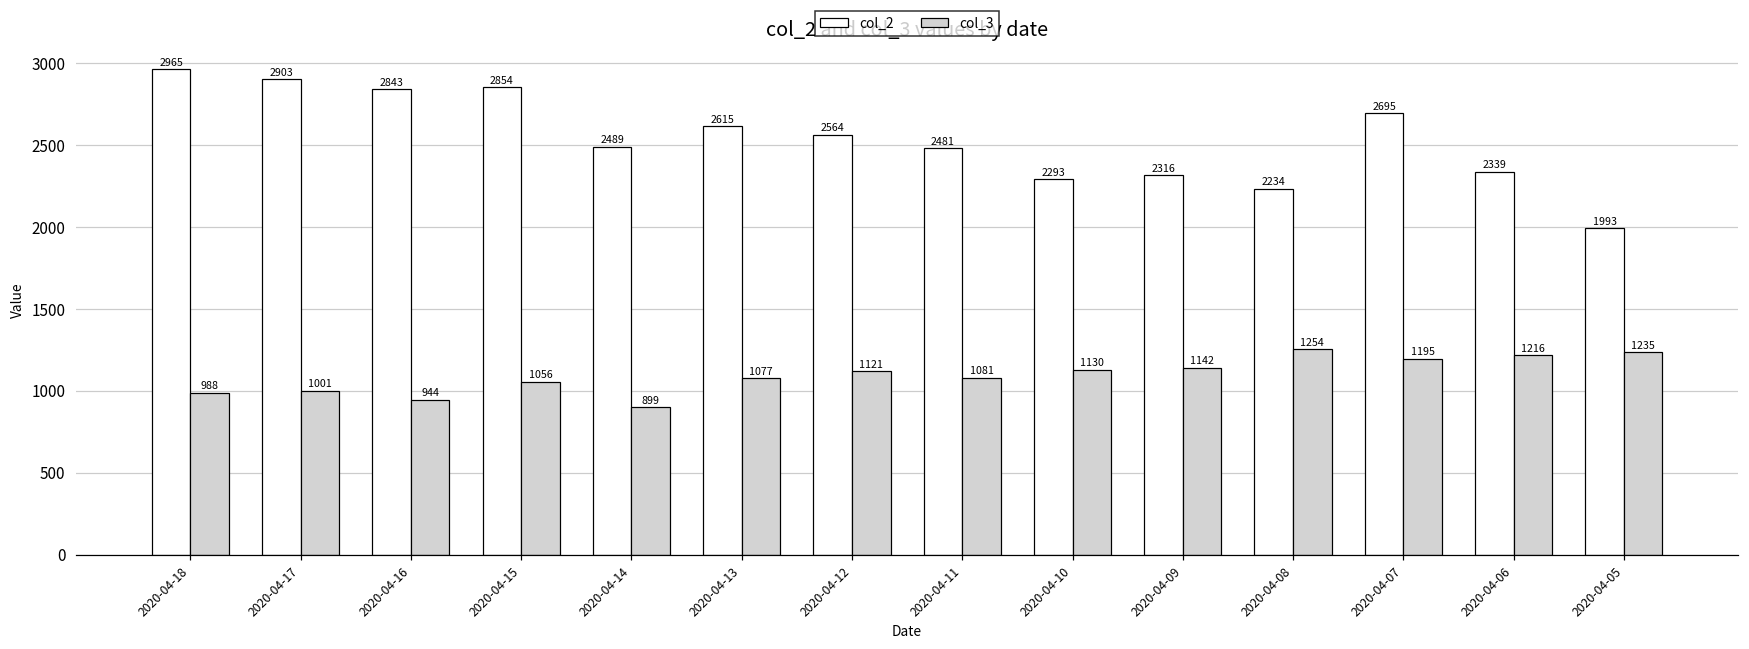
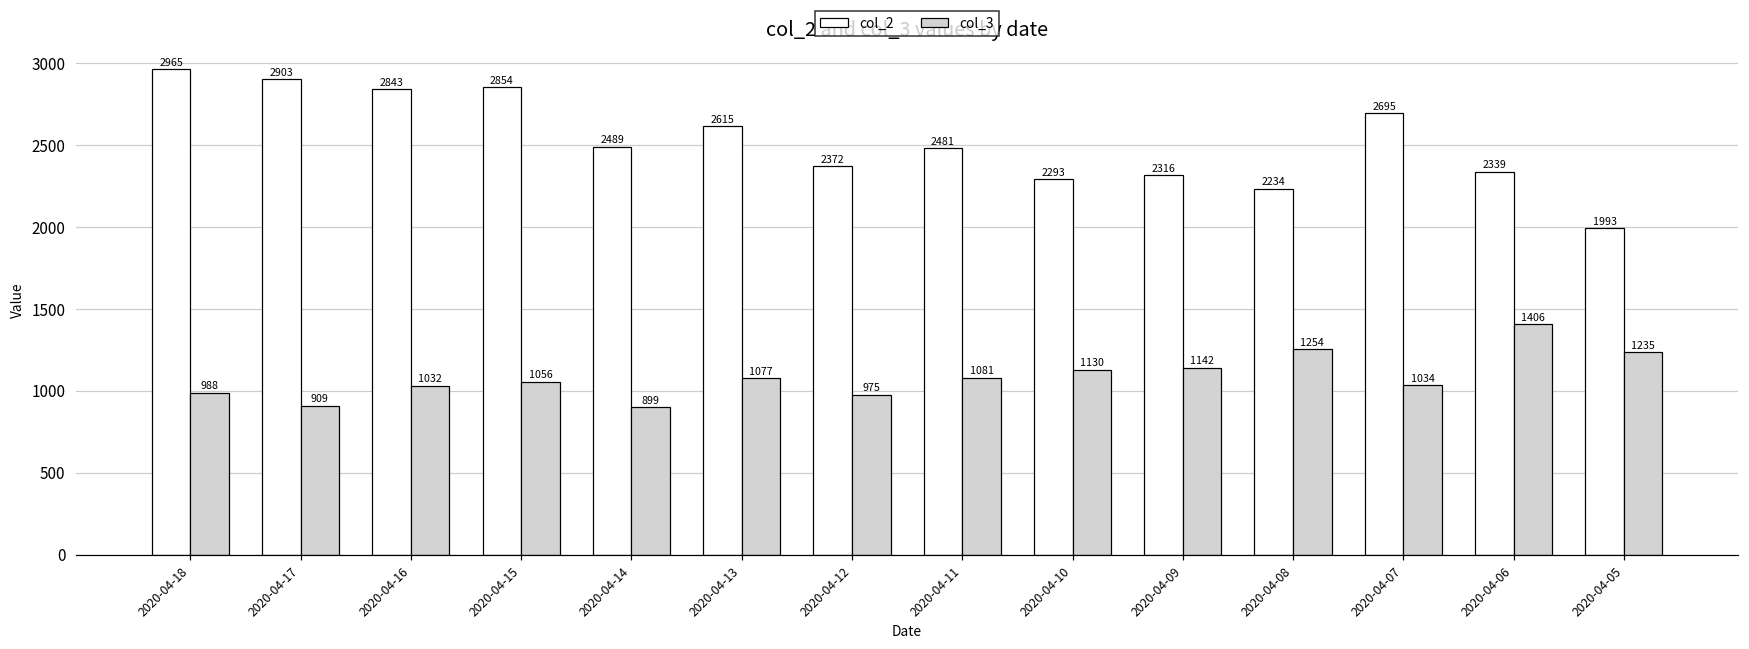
col_3, 2020-04-17: 1001 -> 909
col_3, 2020-04-16: 944 -> 1032
col_2, 2020-04-12: 2564 -> 2372
col_3, 2020-04-12: 1121 -> 975
col_3, 2020-04-07: 1195 -> 1034
col_3, 2020-04-06: 1216 -> 1406
